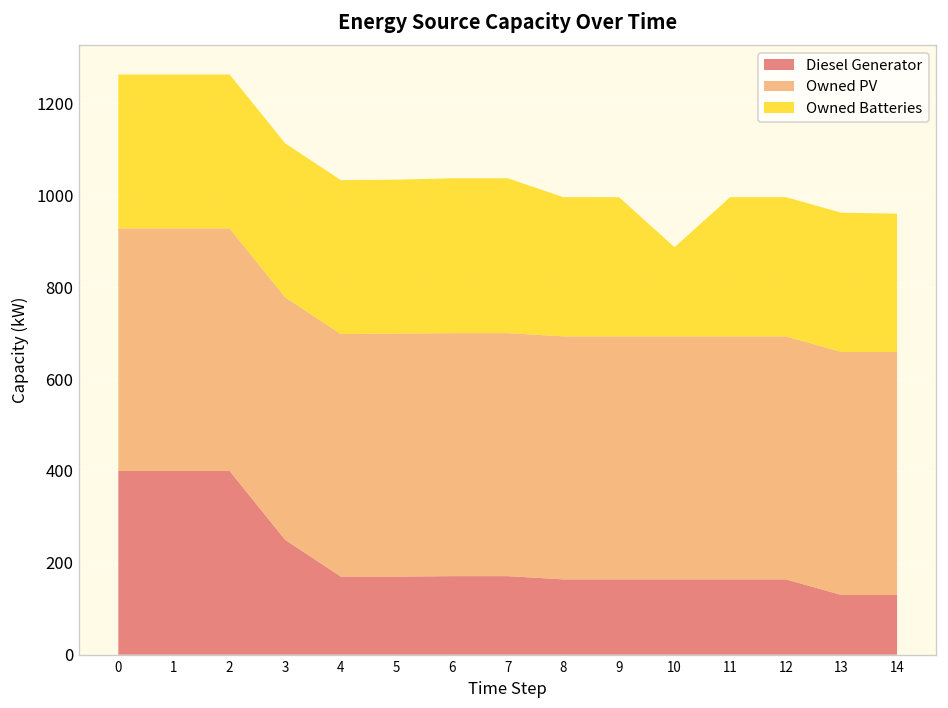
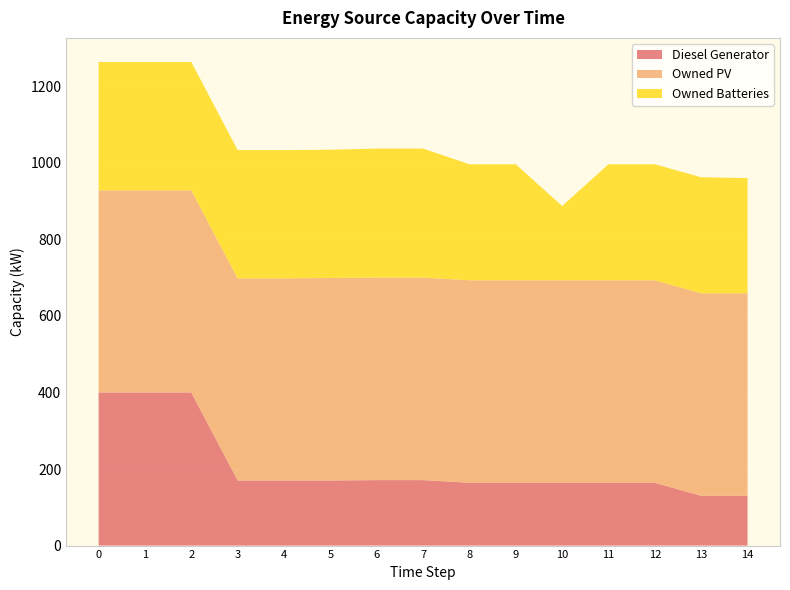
Diesel Generator, 3: 250 -> 170
